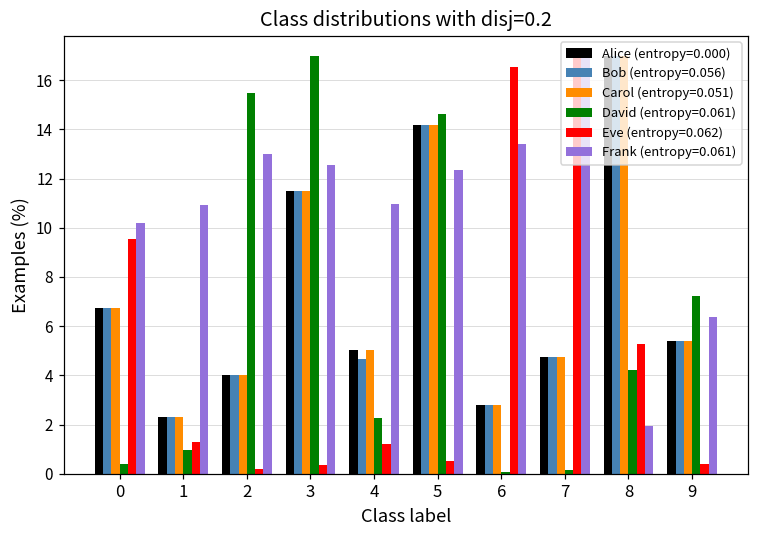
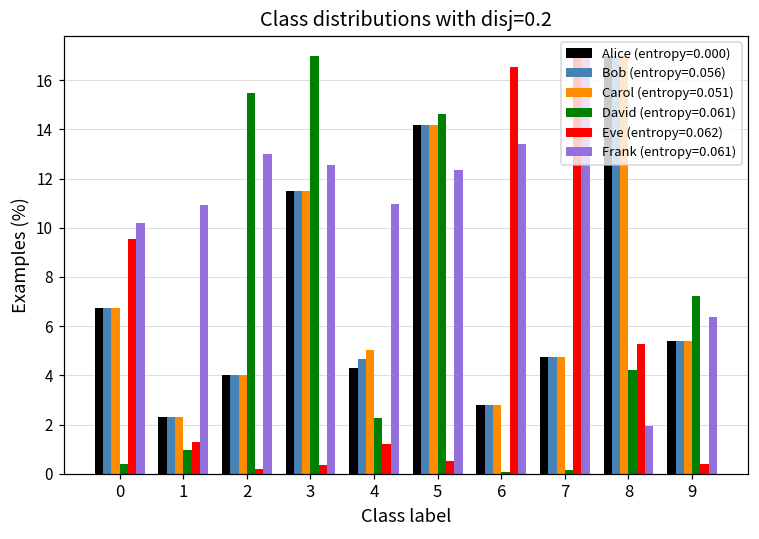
Alice (entropy=0.000), 4: 5.0 -> 4.3
